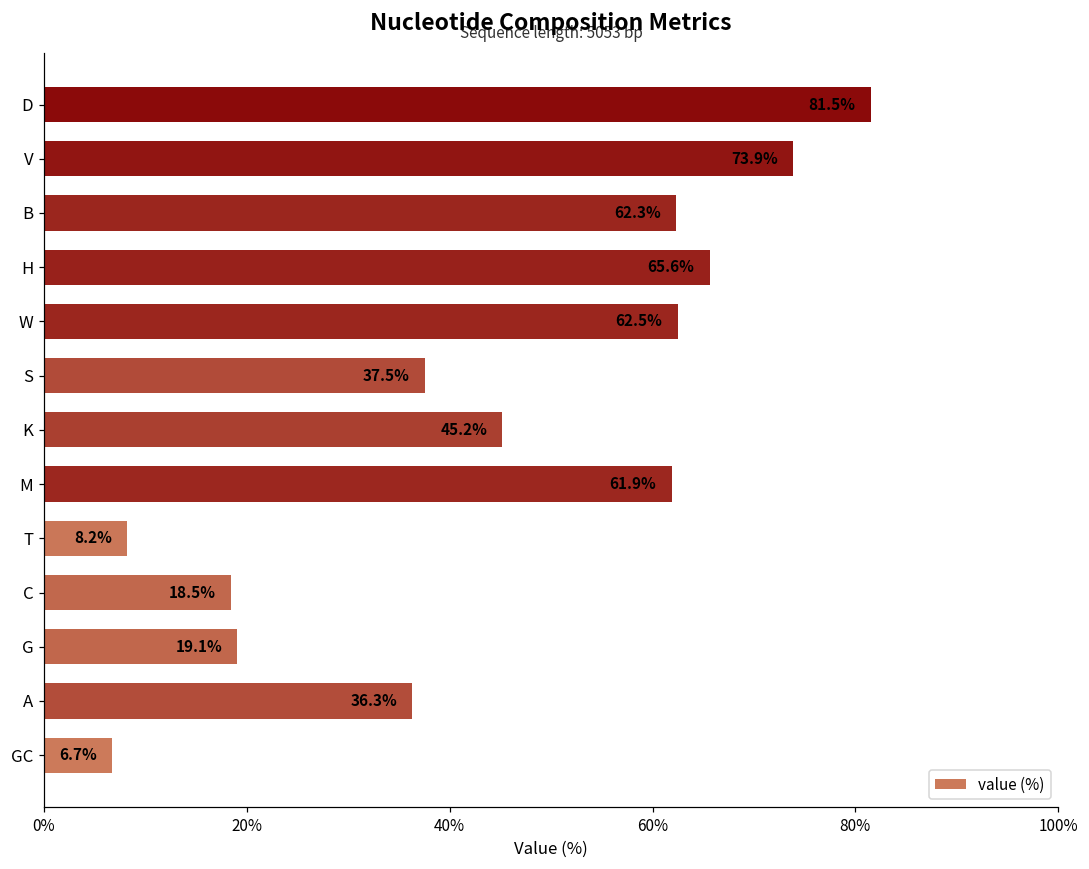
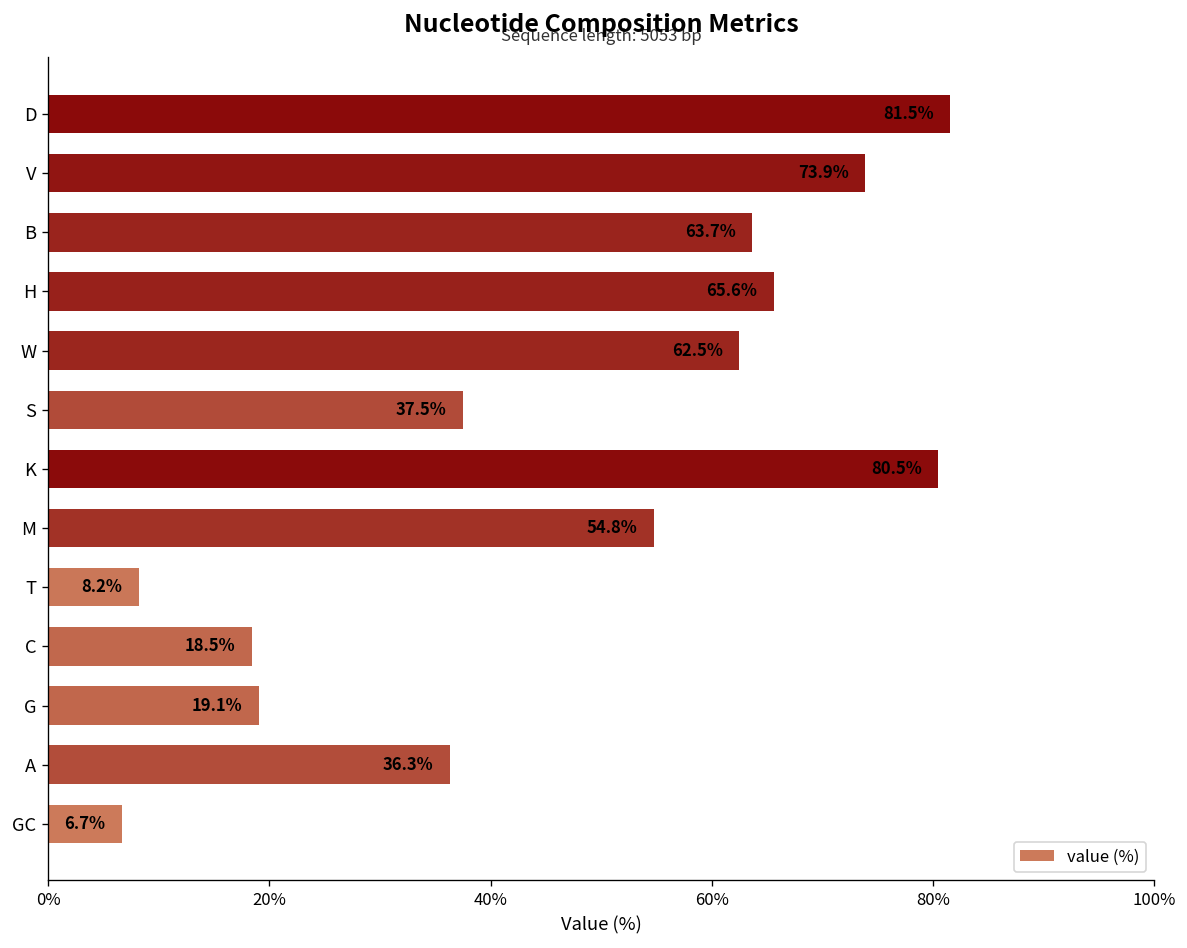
B: 62.3% -> 63.7%
K: 45.2% -> 80.5%
M: 61.9% -> 54.8%
